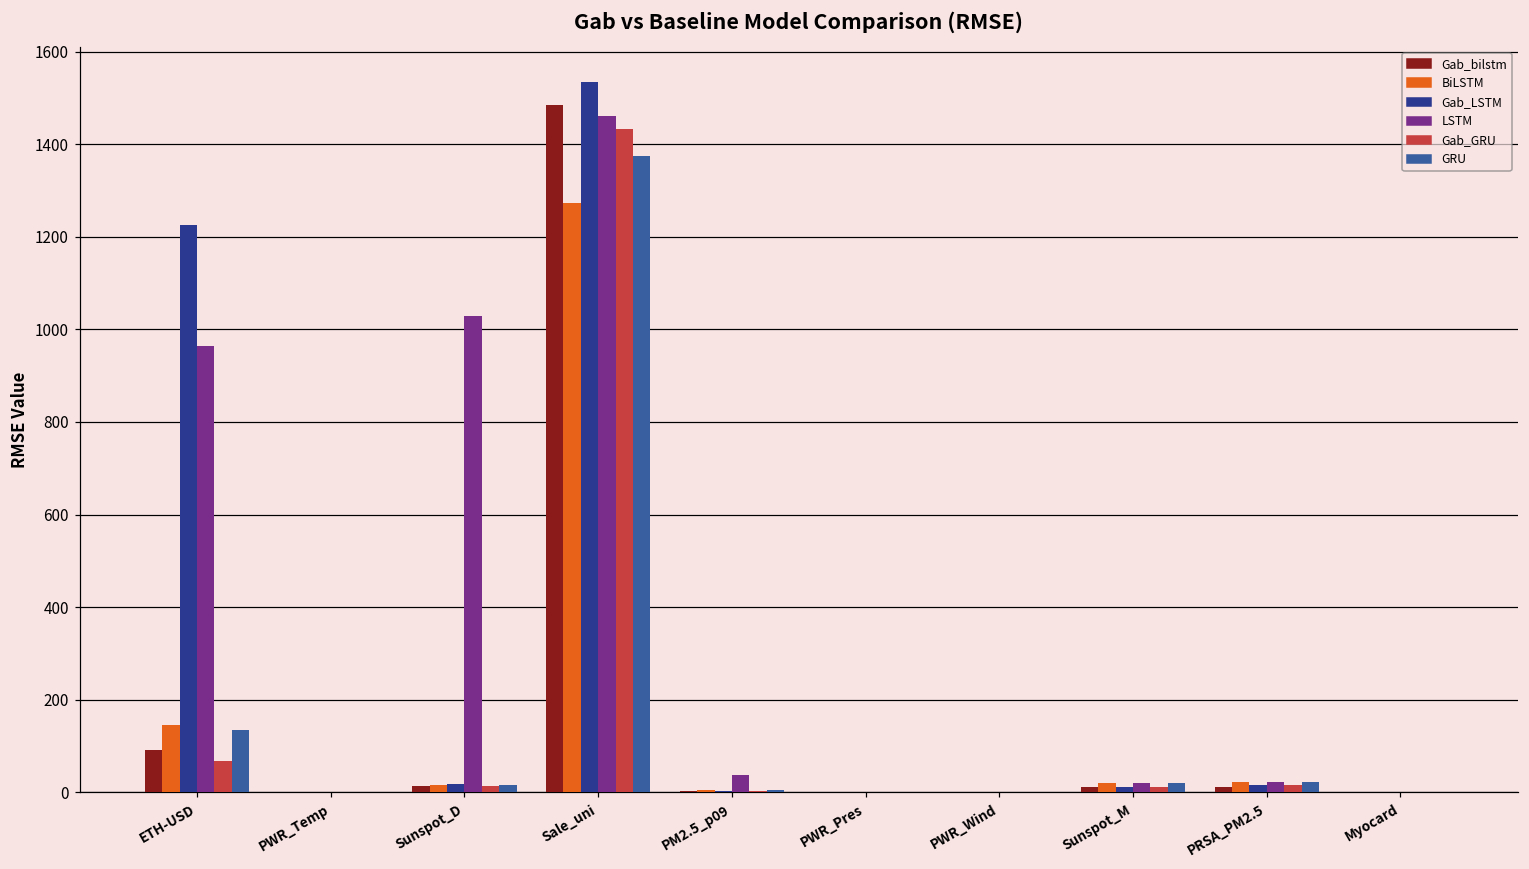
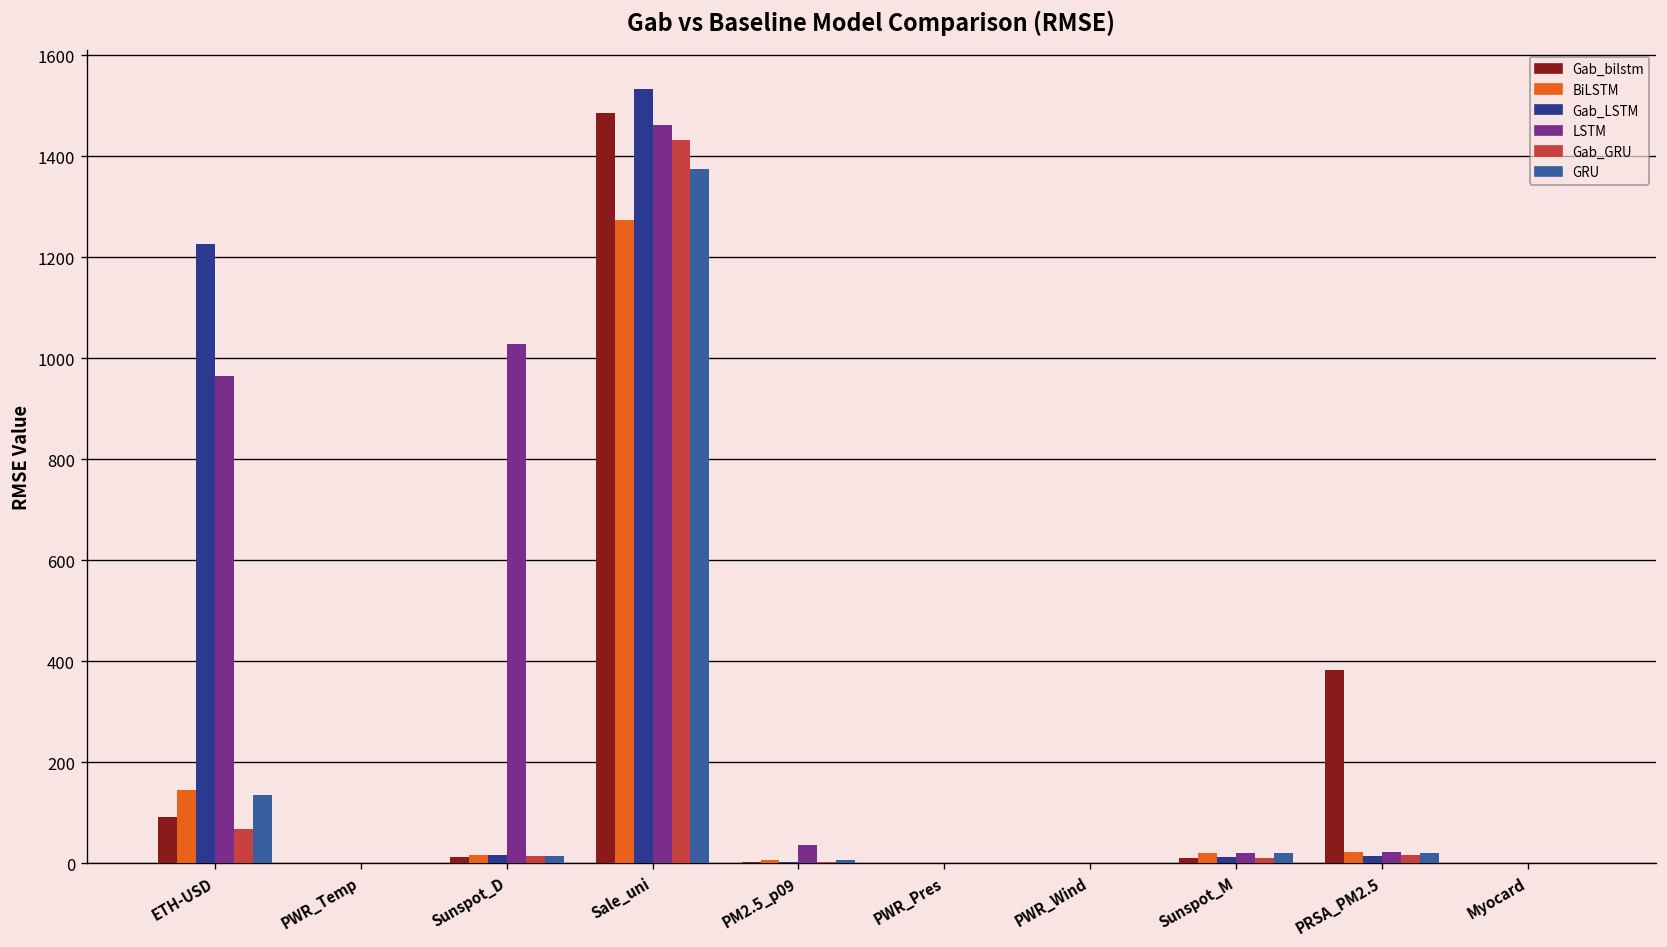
Gab_bilstm, PRSA_PM2.5: 10 -> 380
